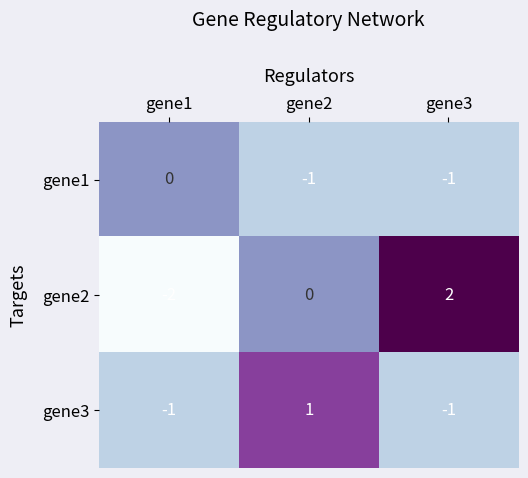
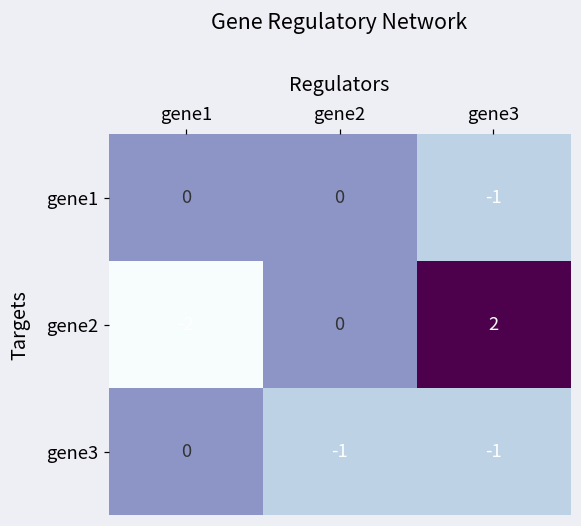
gene1, gene2: -1 -> 0
gene3, gene1: -1 -> 0
gene3, gene2: 1 -> -1
